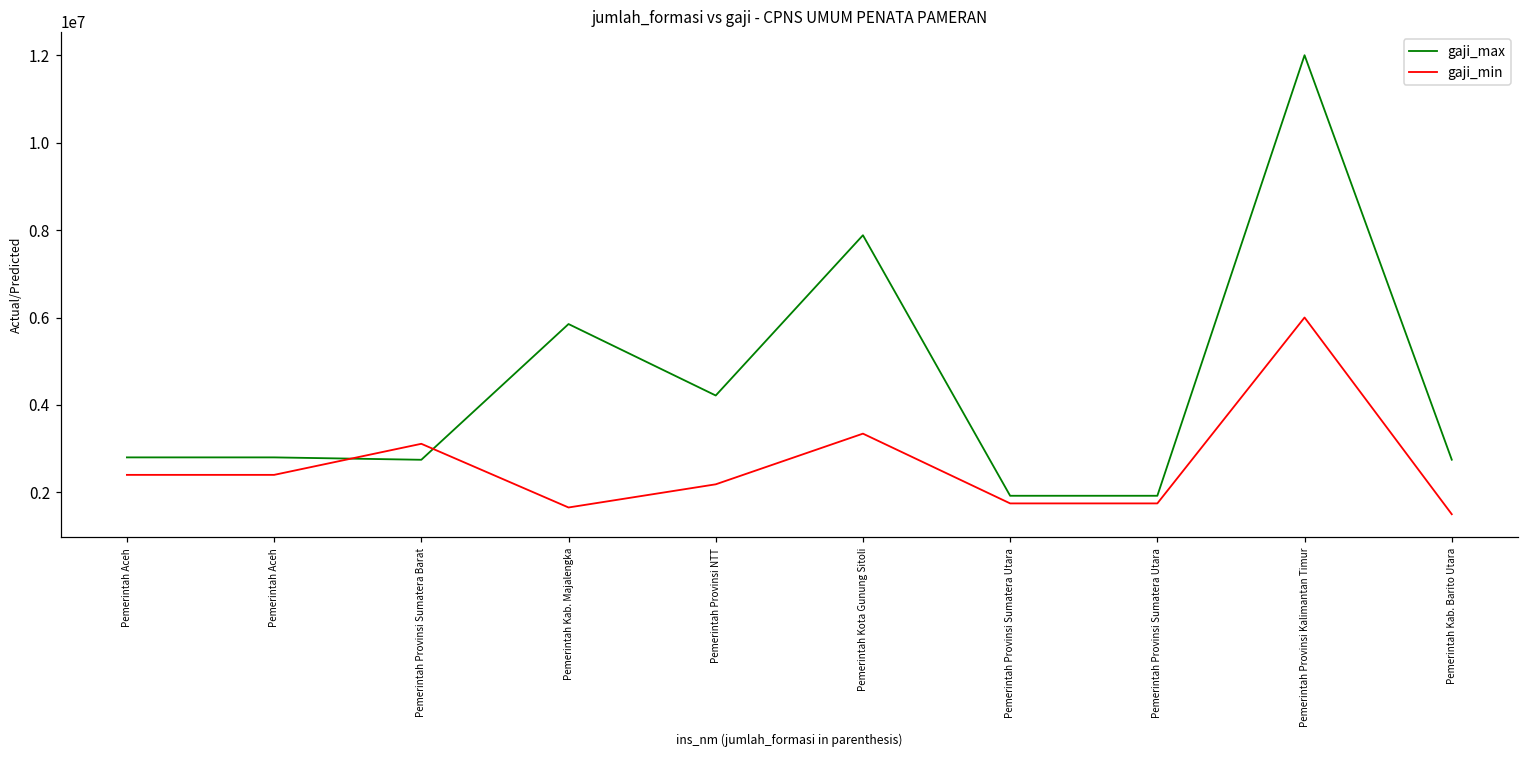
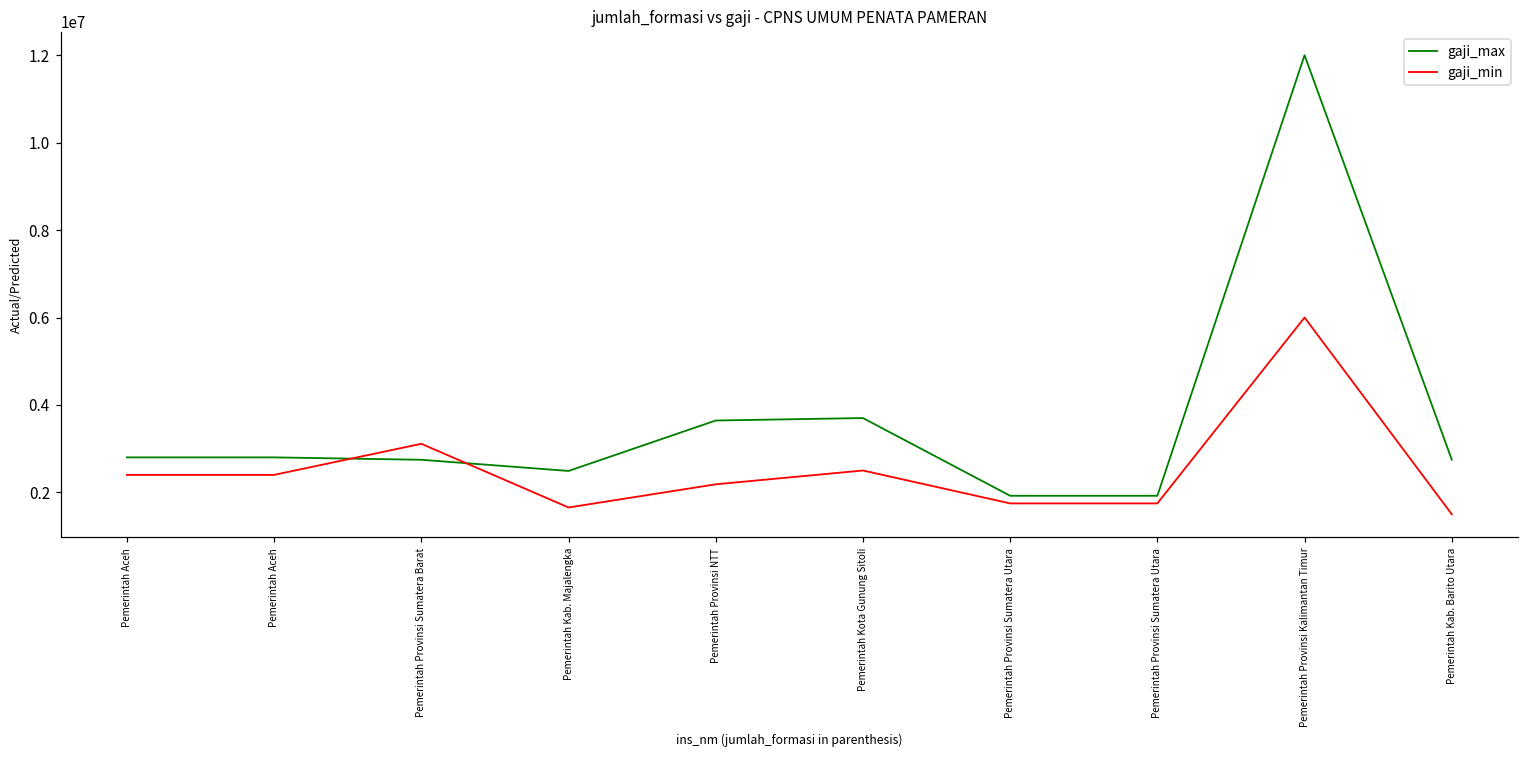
gaji_max, Pemerintah Kab. Majalengka: 5900000 -> 2500000
gaji_max, Pemerintah Provinsi NTT: 4200000 -> 3600000
gaji_max, Pemerintah Kota Gunung Sitoli: 7900000 -> 3700000
gaji_min, Pemerintah Kota Gunung Sitoli: 3300000 -> 2500000
